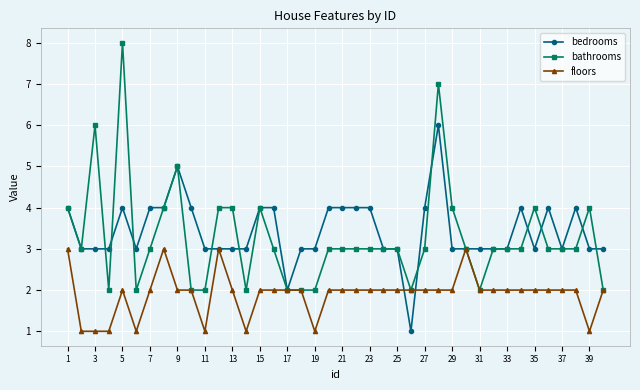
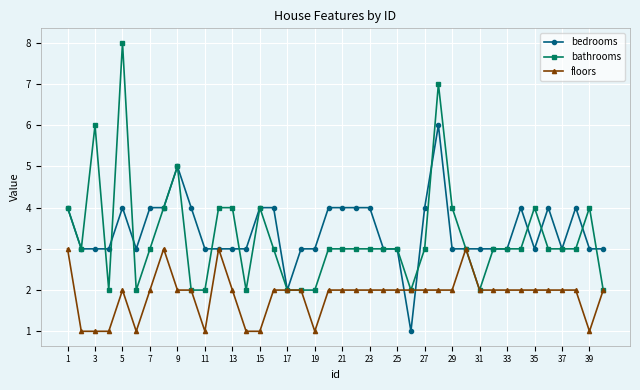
floors, 15: 2 -> 1
